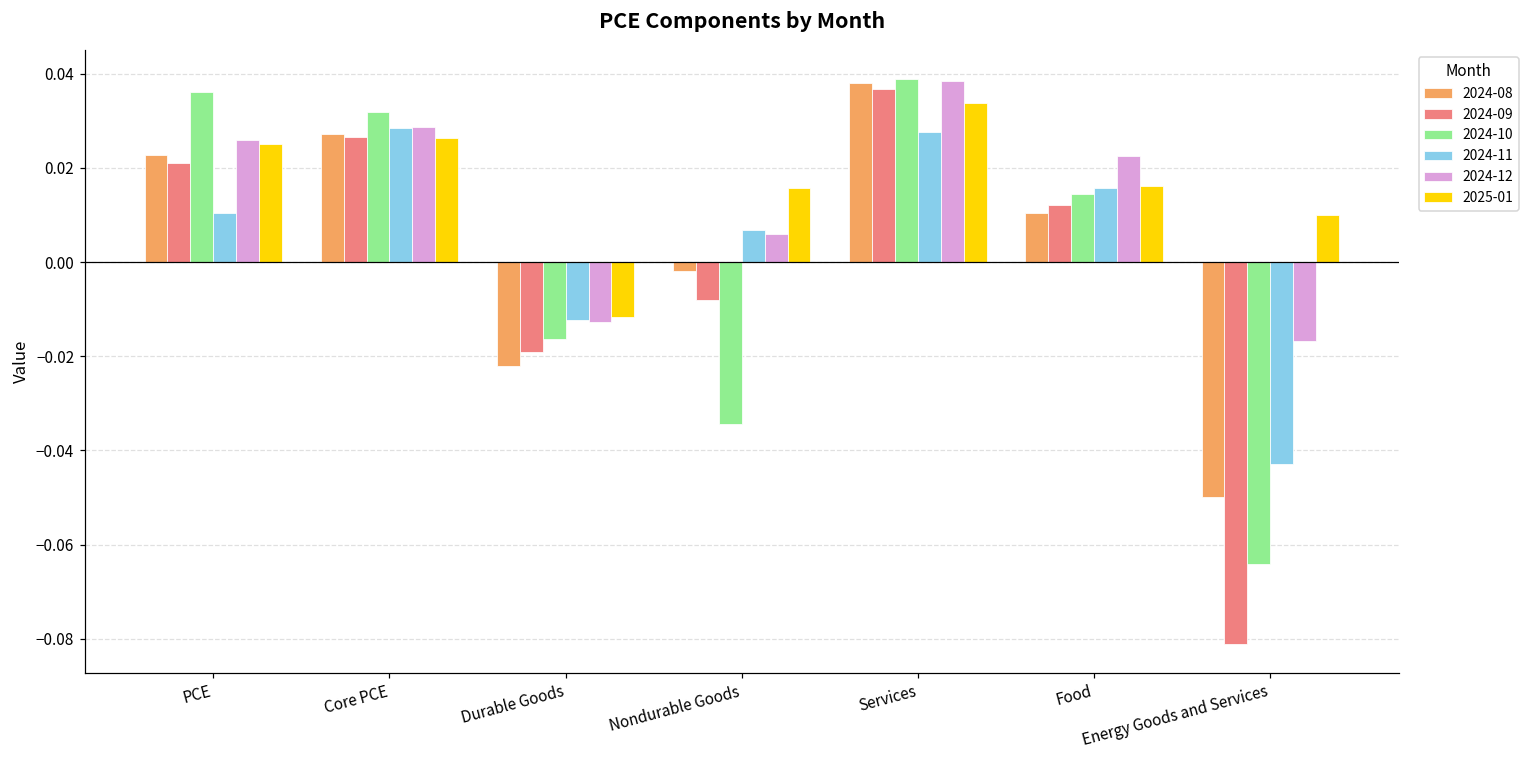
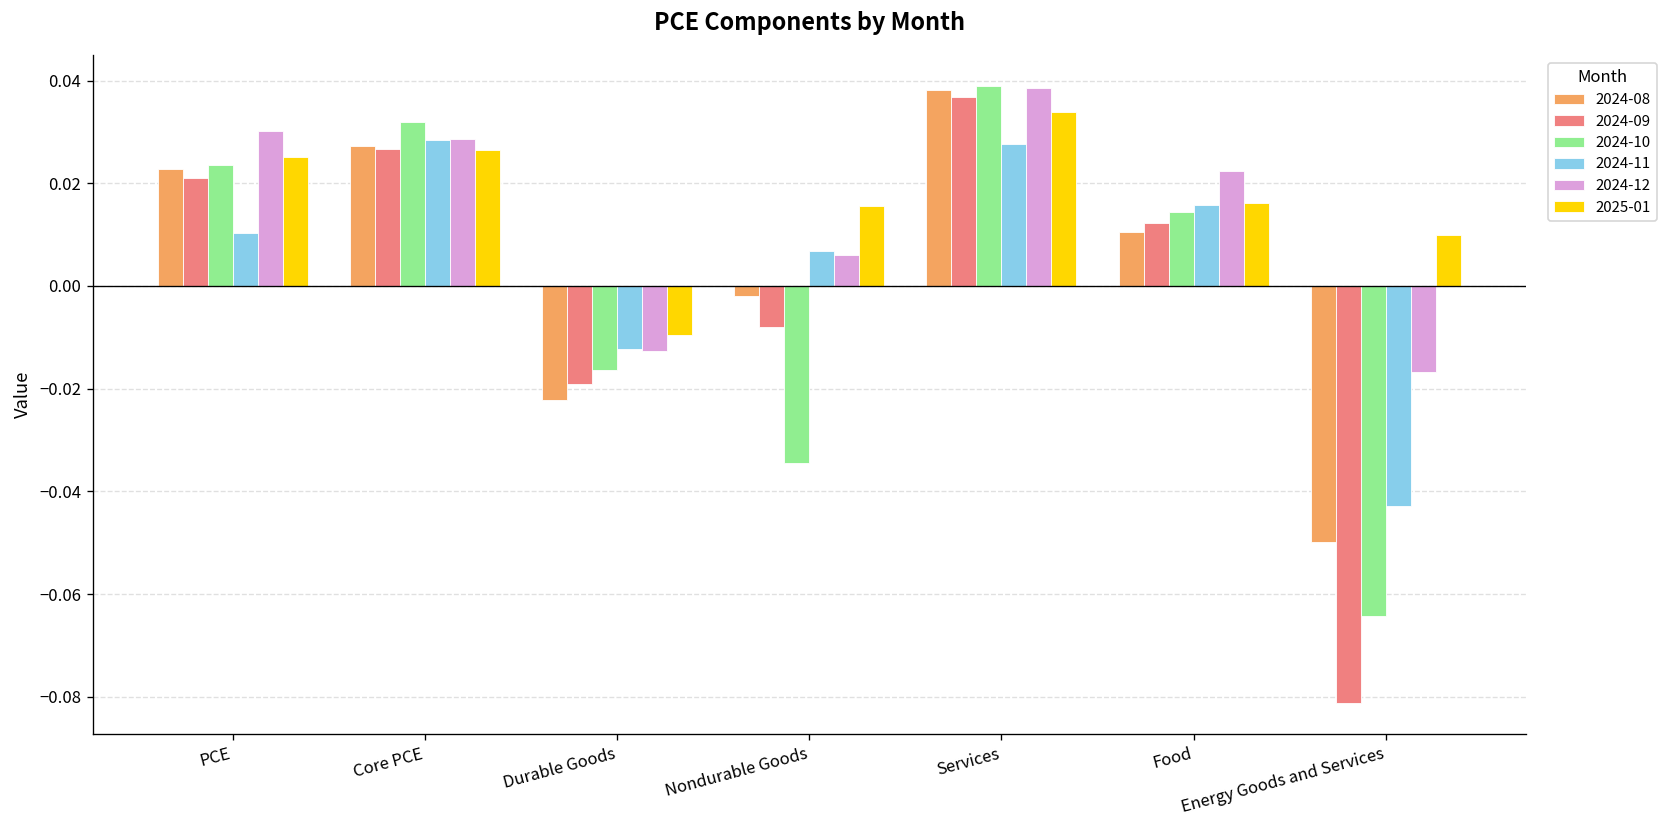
2024-10, PCE: 0.036 -> 0.023
2024-12, PCE: 0.026 -> 0.030
2025-01, Durable Goods: -0.012 -> -0.010
